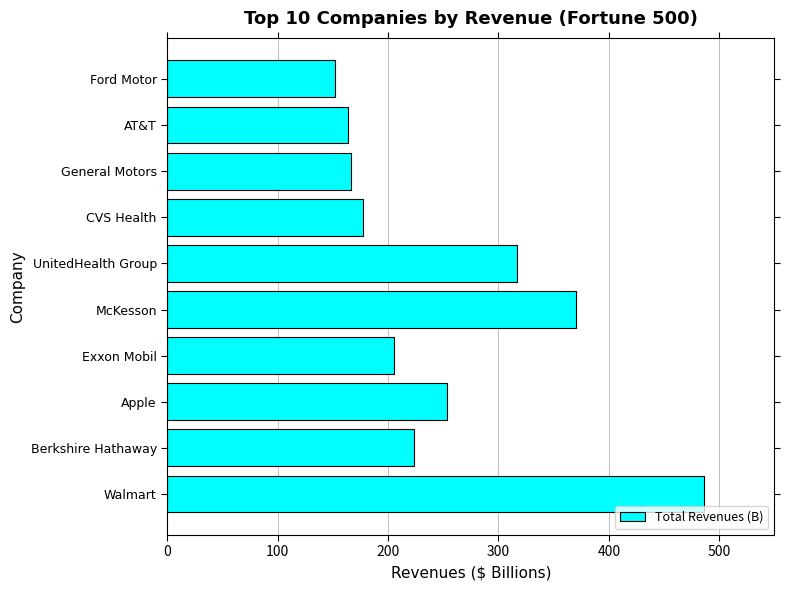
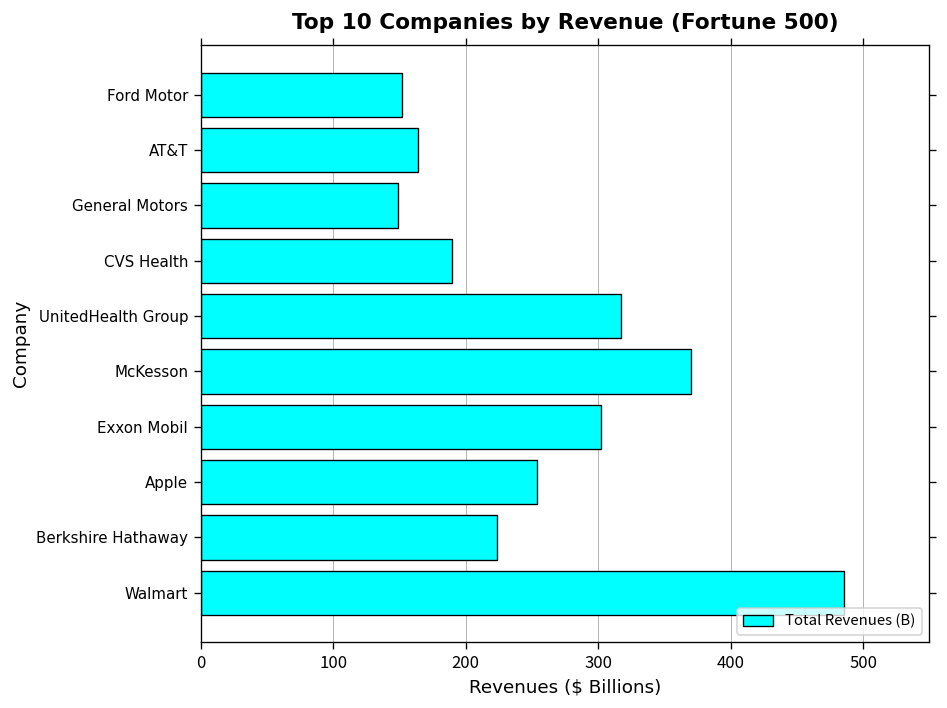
General Motors: 166 -> 149
CVS Health: 178 -> 190
Exxon Mobil: 205 -> 302
